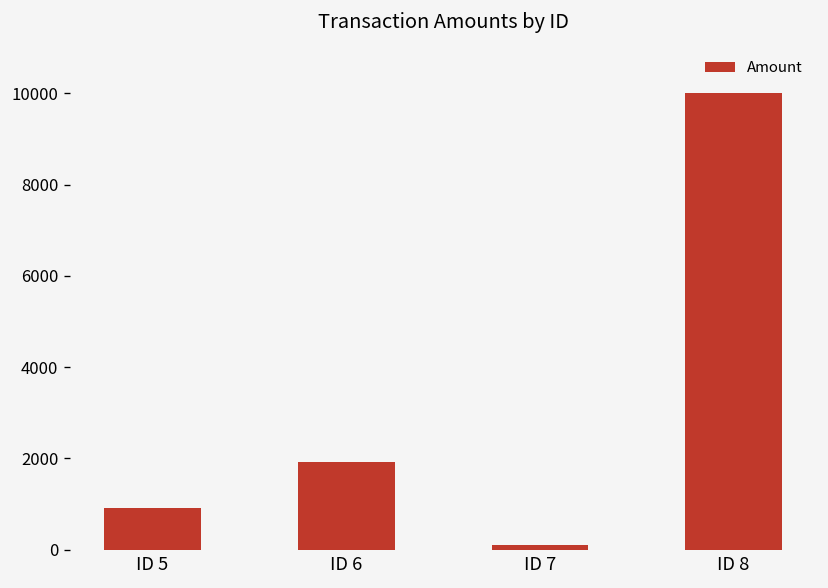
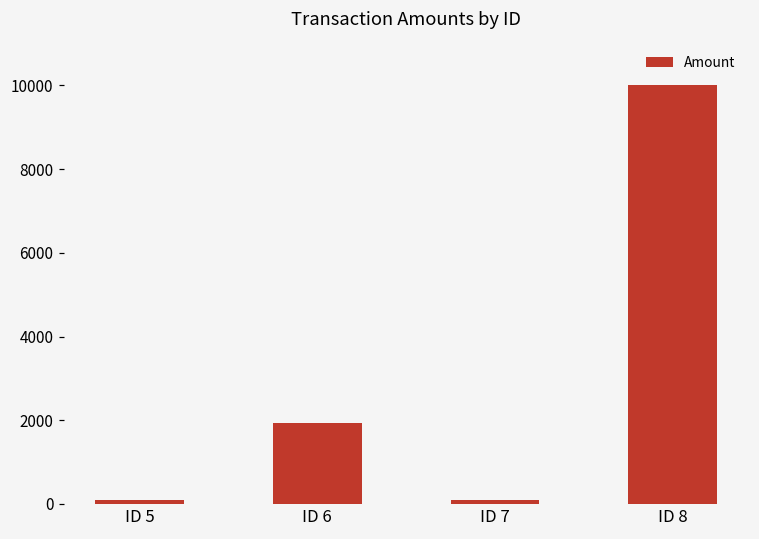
ID 5: 900 -> 100
